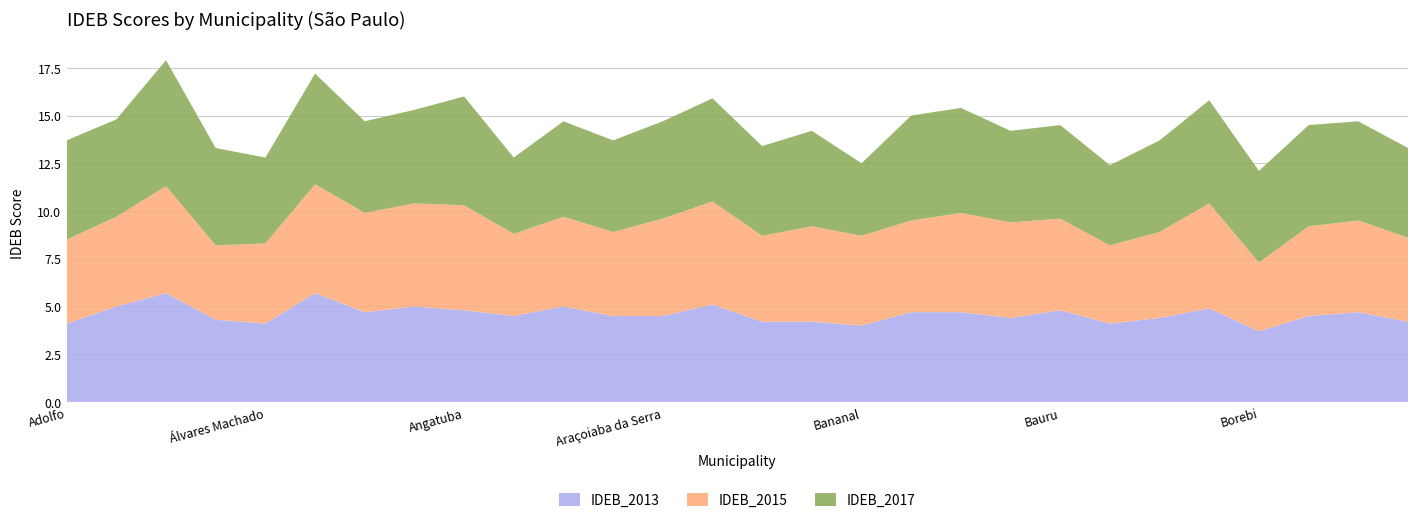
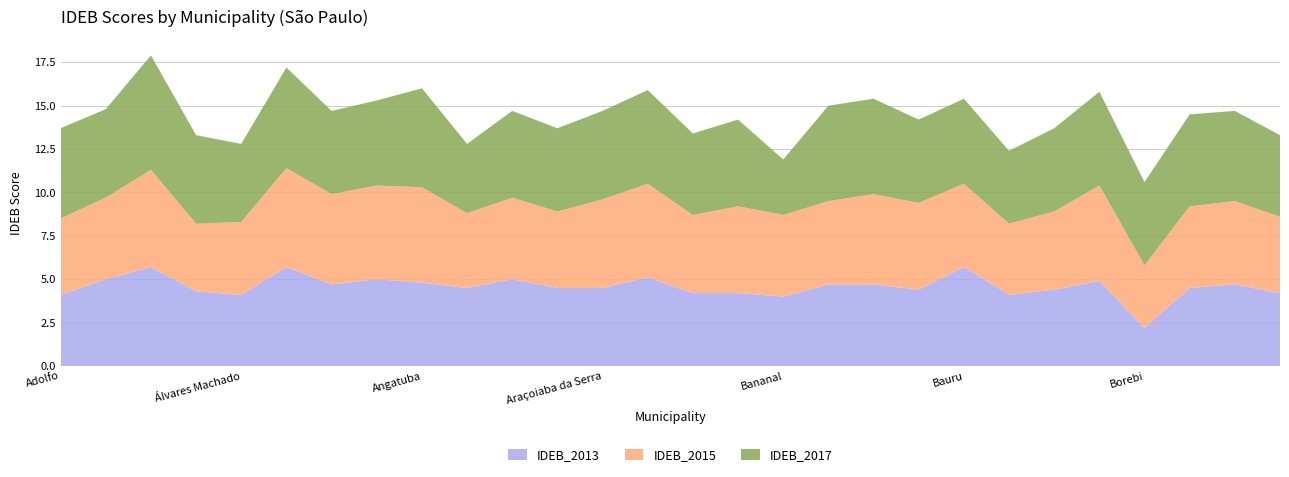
IDEB_2017, Bananal: 3.8 -> 3.2
IDEB_2013, Bauru: 4.8 -> 5.7
IDEB_2013, Borebi: 3.7 -> 2.2
